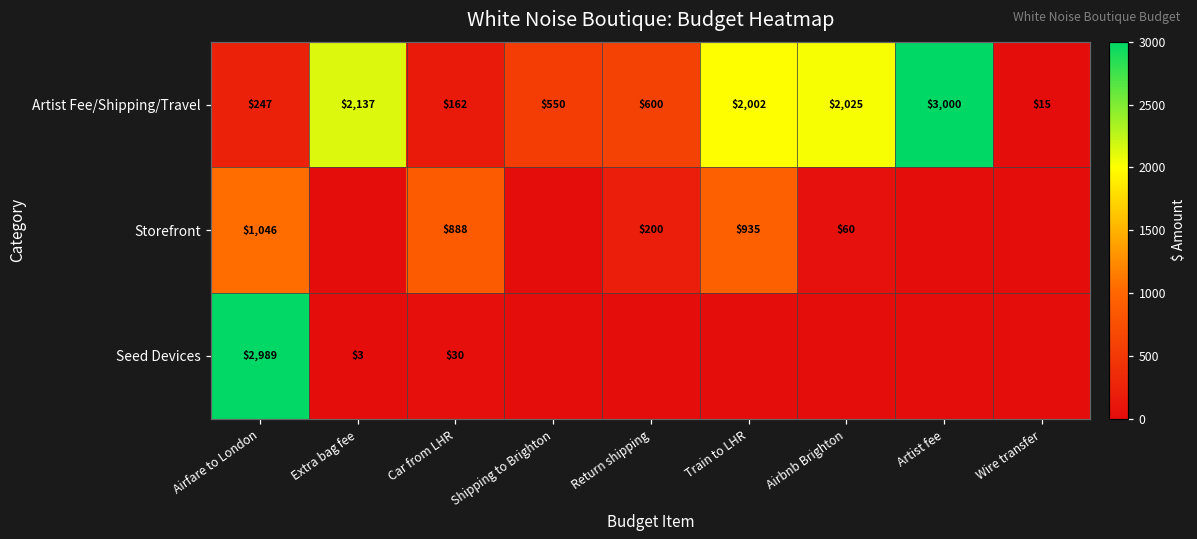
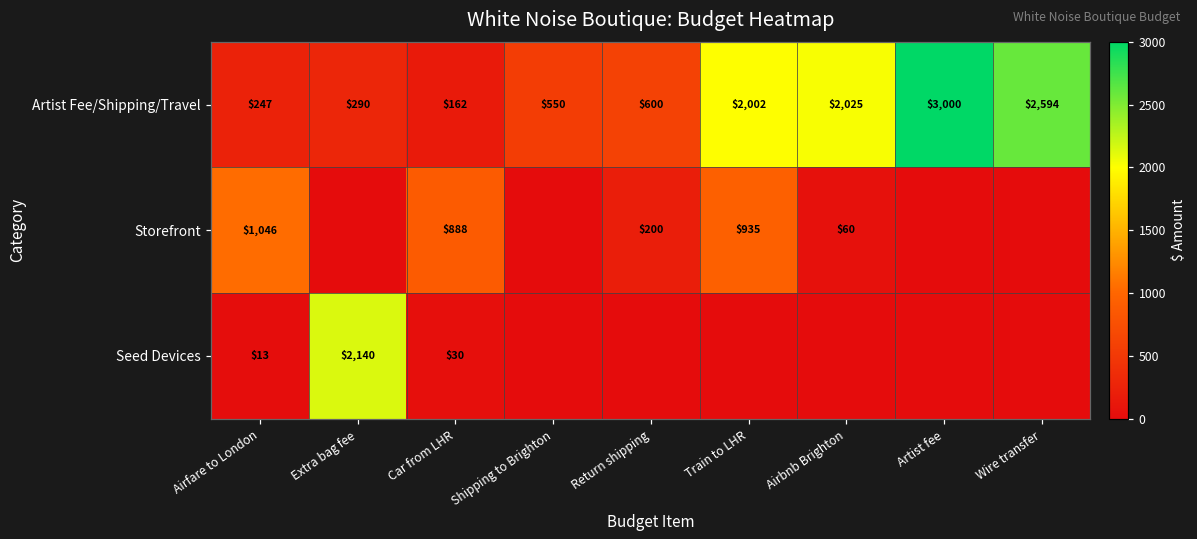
Artist Fee/Shipping/Travel, Extra bag fee: $2,137 -> $290
Artist Fee/Shipping/Travel, Wire transfer: $15 -> $2,594
Seed Devices, Airfare to London: $2,989 -> $13
Seed Devices, Extra bag fee: $3 -> $2,140
